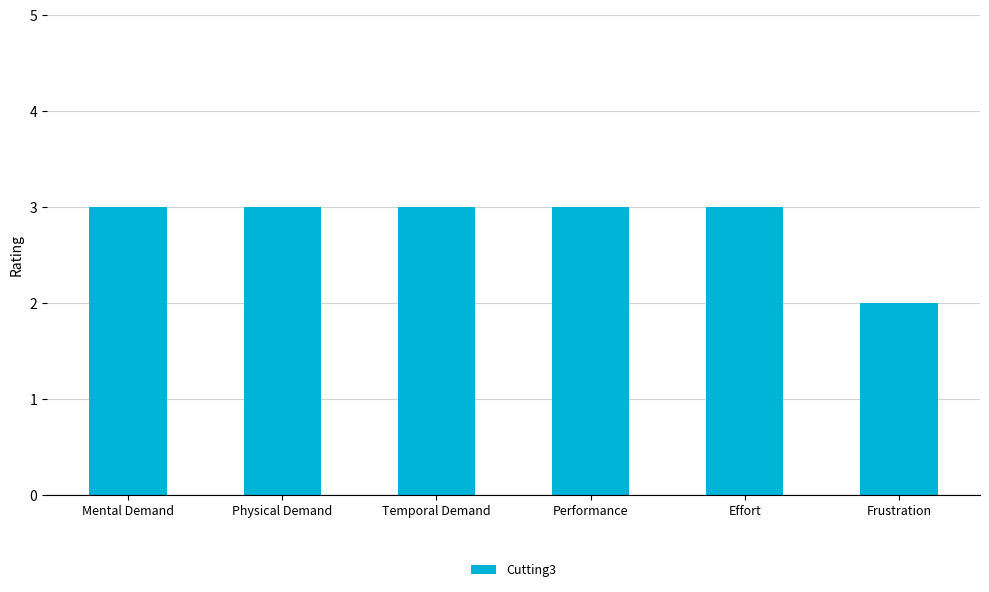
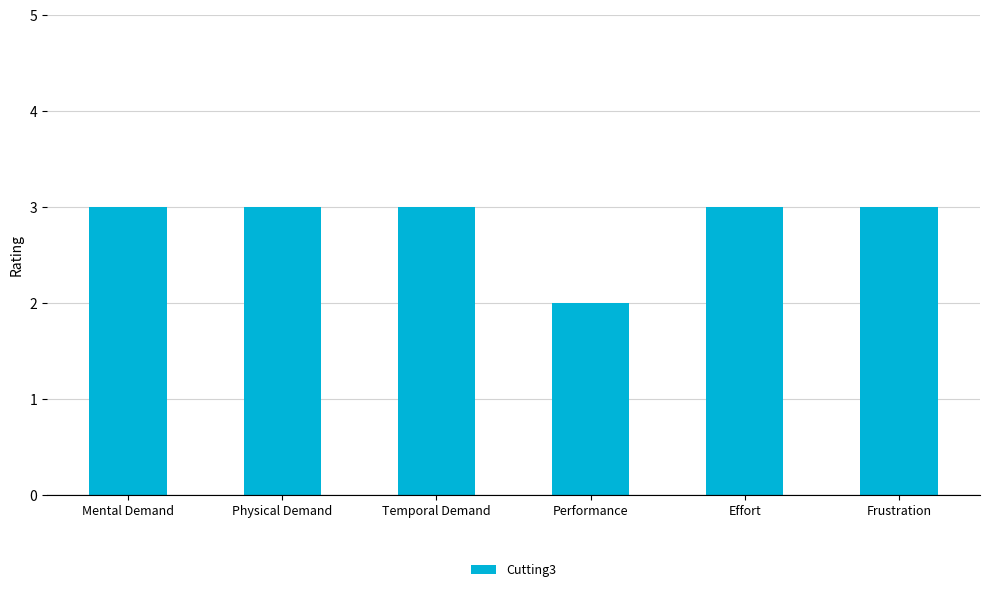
Performance: 3 -> 2
Frustration: 2 -> 3
